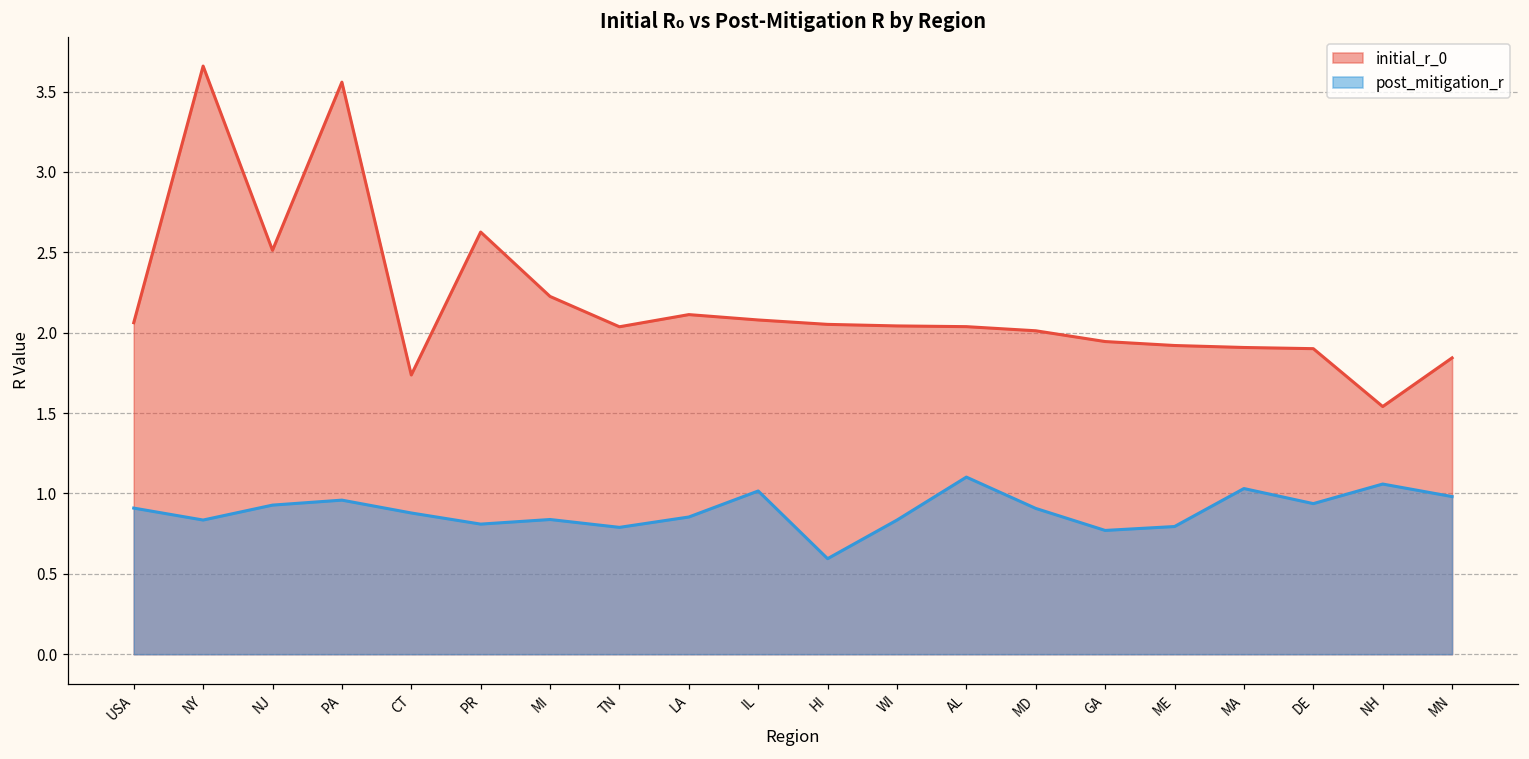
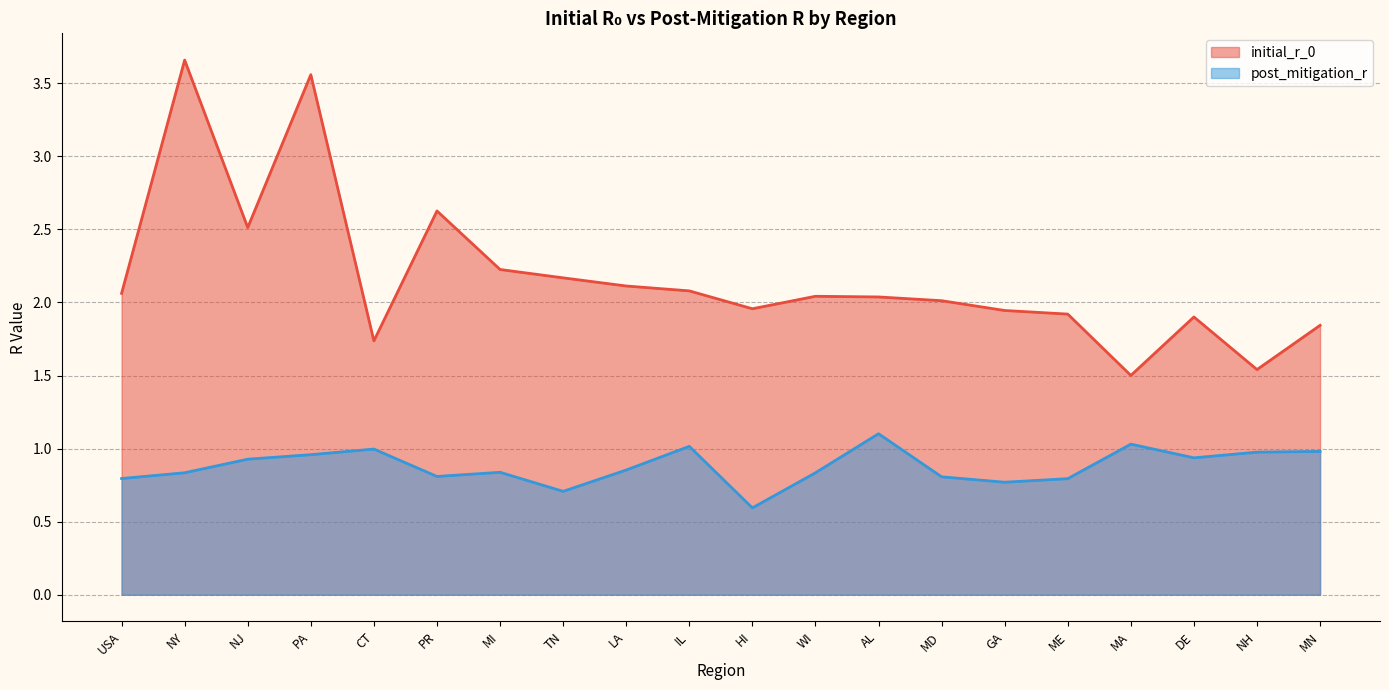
post_mitigation_r, USA: 0.91 -> 0.80
post_mitigation_r, CT: 0.88 -> 1.00
initial_r_0, TN: 2.04 -> 2.17
post_mitigation_r, TN: 0.79 -> 0.71
initial_r_0, HI: 2.05 -> 1.96
post_mitigation_r, MD: 0.91 -> 0.81
initial_r_0, MA: 1.91 -> 1.50
post_mitigation_r, NH: 1.06 -> 0.98
